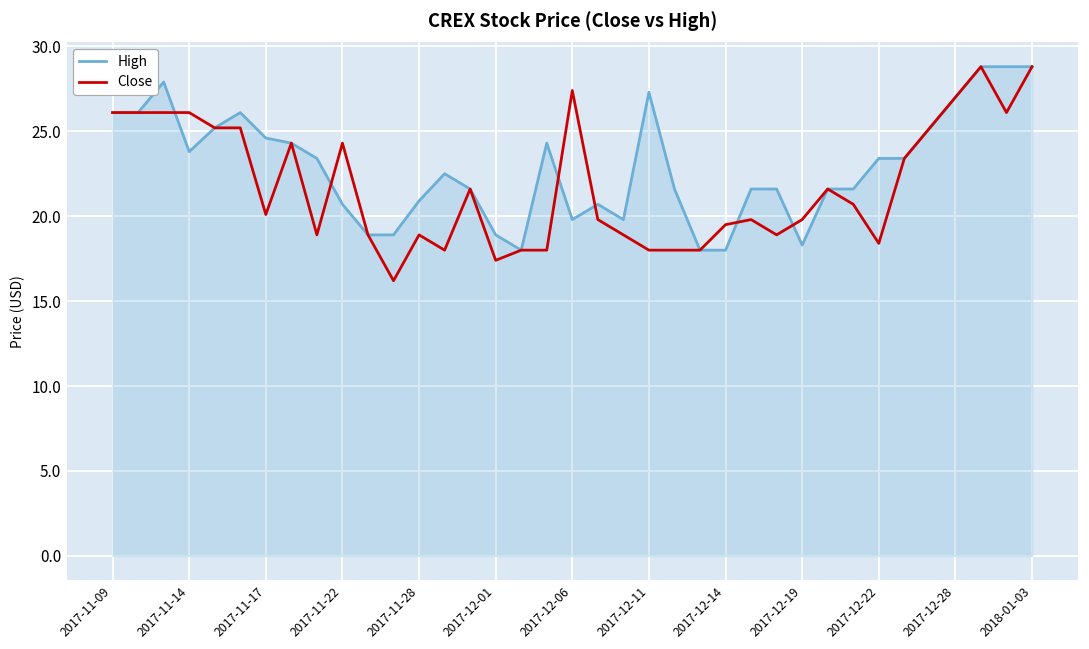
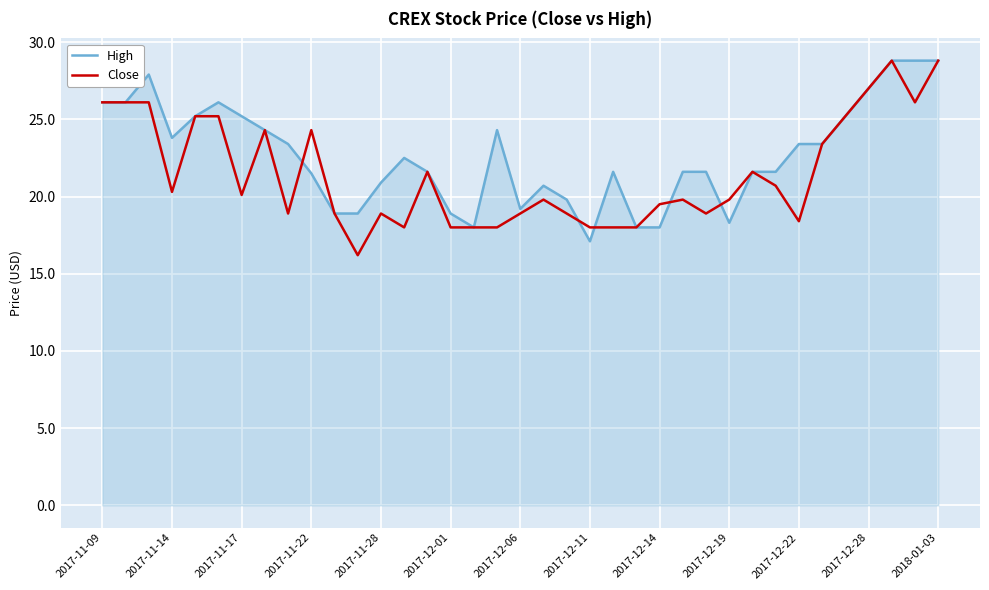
Close, 2017-11-14: 26.1 -> 20.3
High, 2017-11-17: 24.6 -> 25.2
High, 2017-11-22: 20.7 -> 21.5
Close, 2017-12-01: 17.4 -> 18.0
High, 2017-12-06: 19.8 -> 19.2
Close, 2017-12-06: 27.4 -> 18.9
High, 2017-12-11: 27.3 -> 17.1
